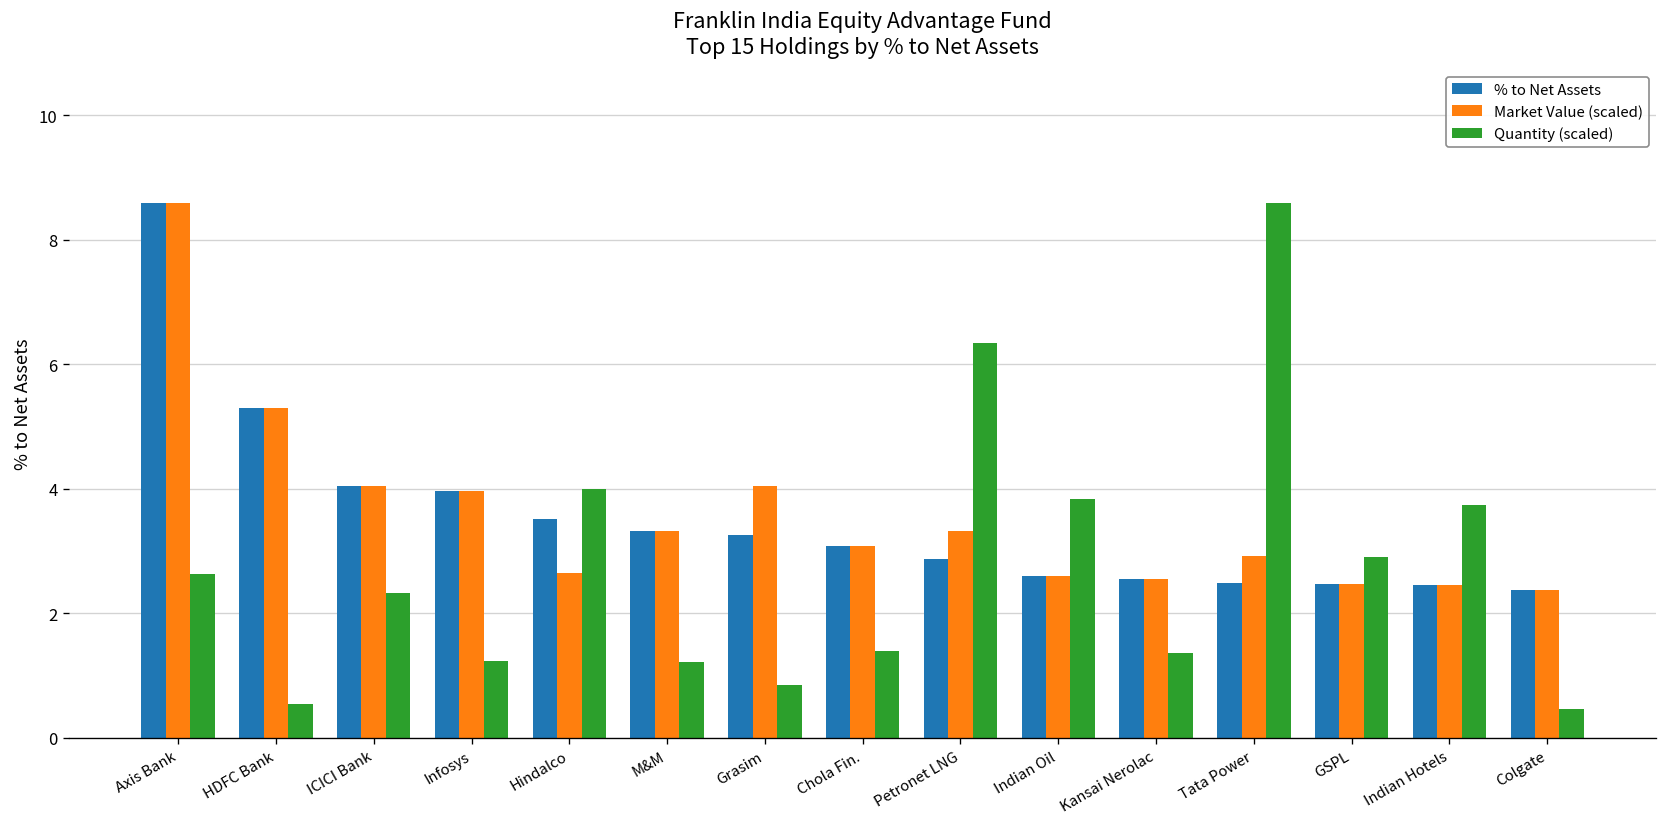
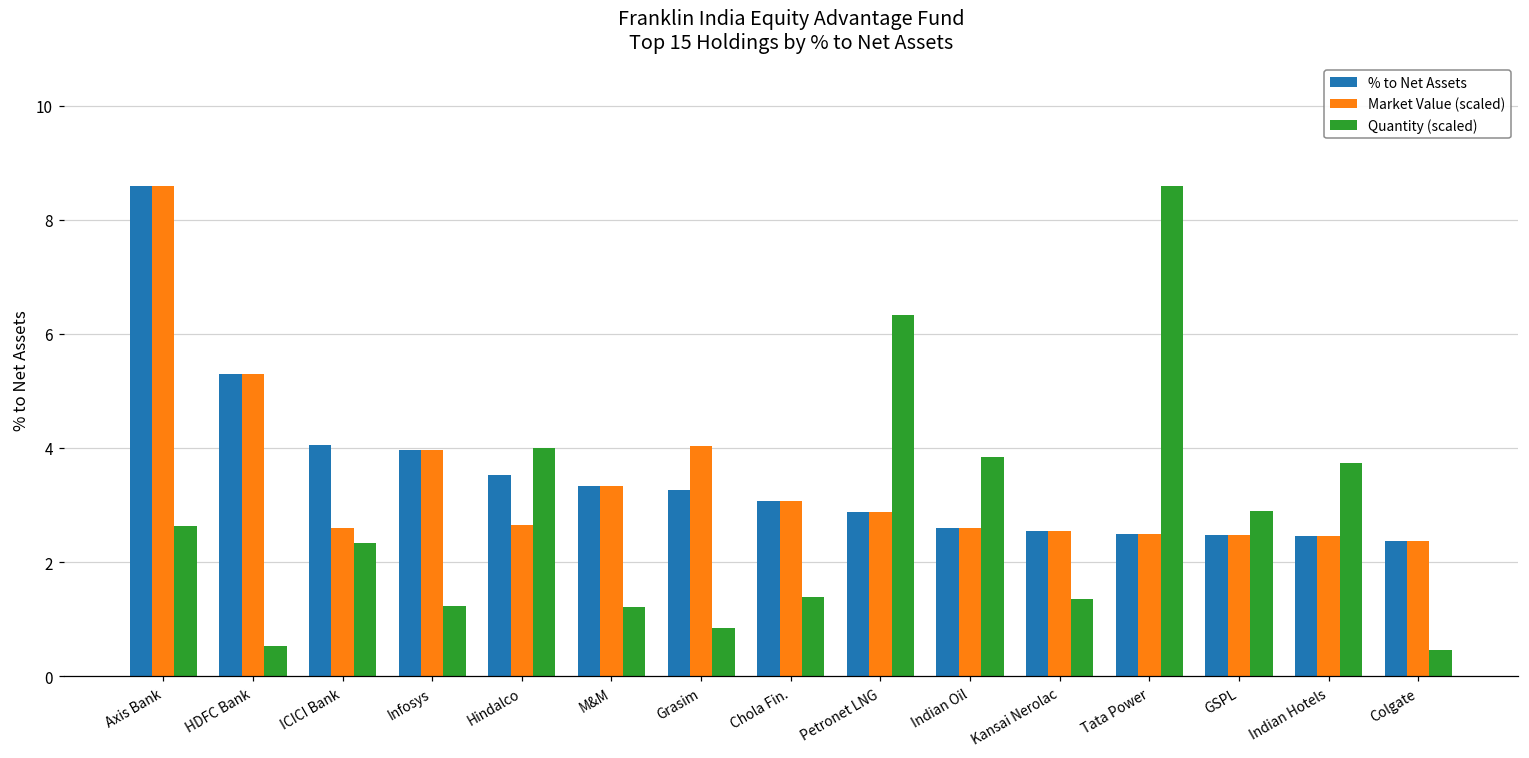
Market Value (scaled), ICICI Bank: 4.1 -> 2.6
Market Value (scaled), Petronet LNG: 3.3 -> 2.9
Market Value (scaled), Tata Power: 2.9 -> 2.5
